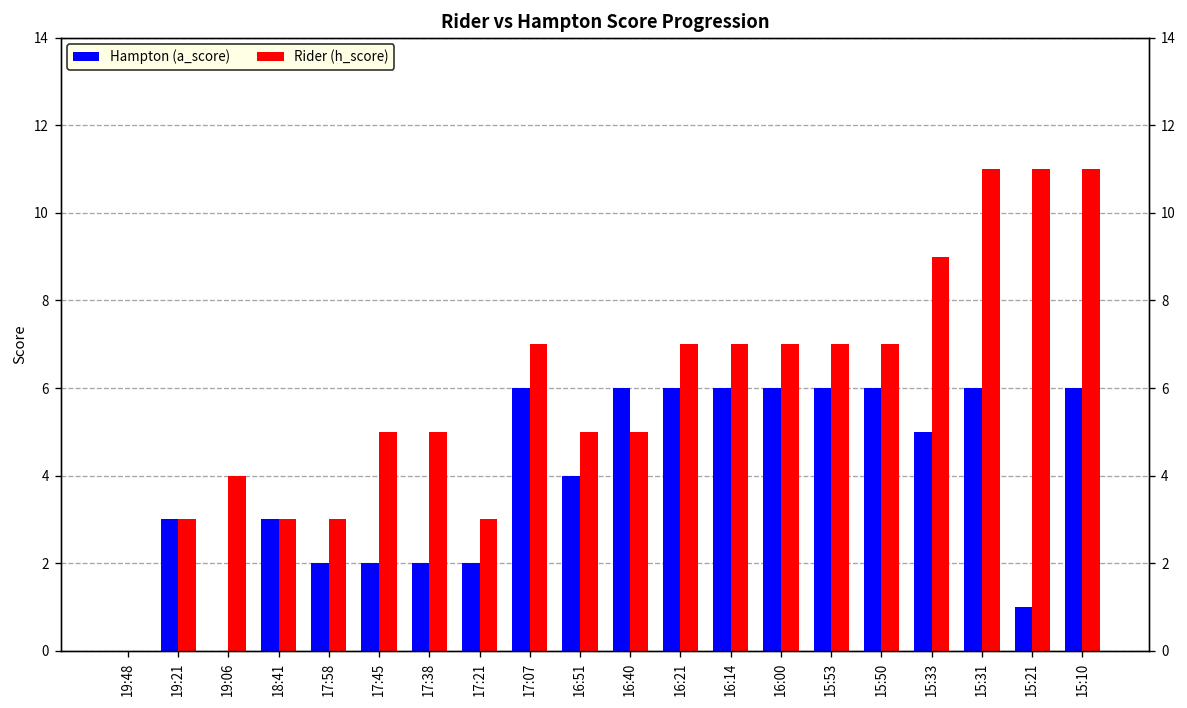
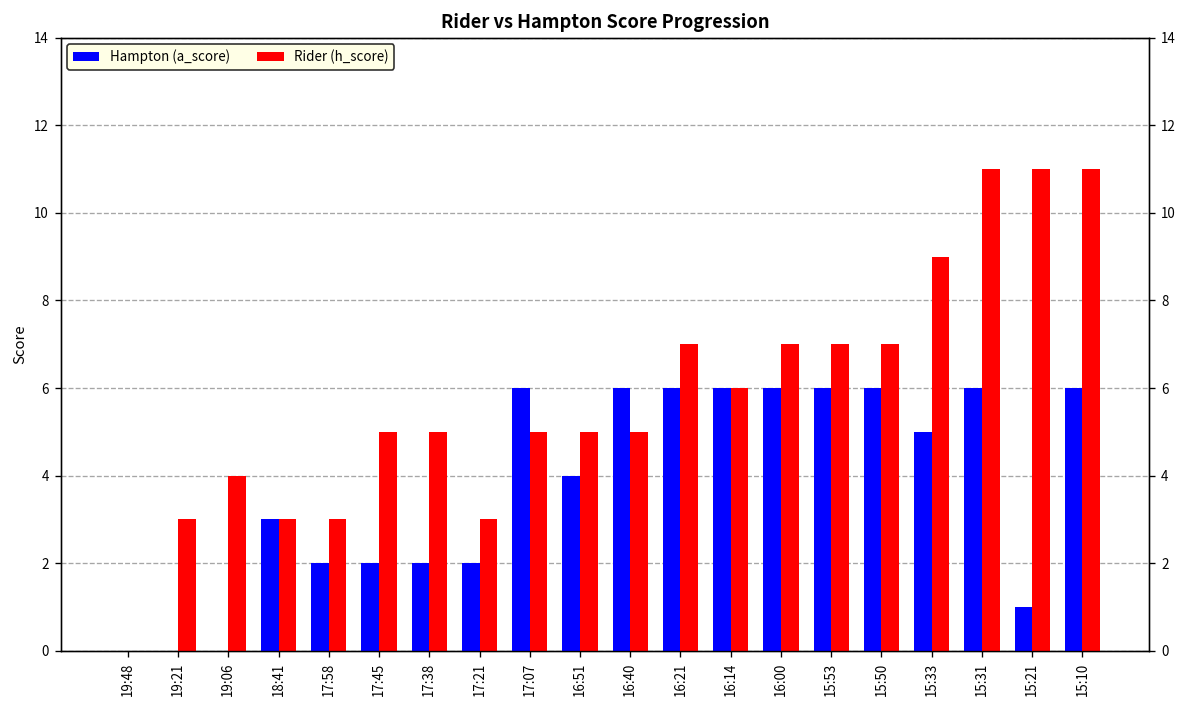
Hampton (a_score), 19:21: 3 -> 0
Rider (h_score), 17:07: 7 -> 5
Rider (h_score), 16:14: 7 -> 6
